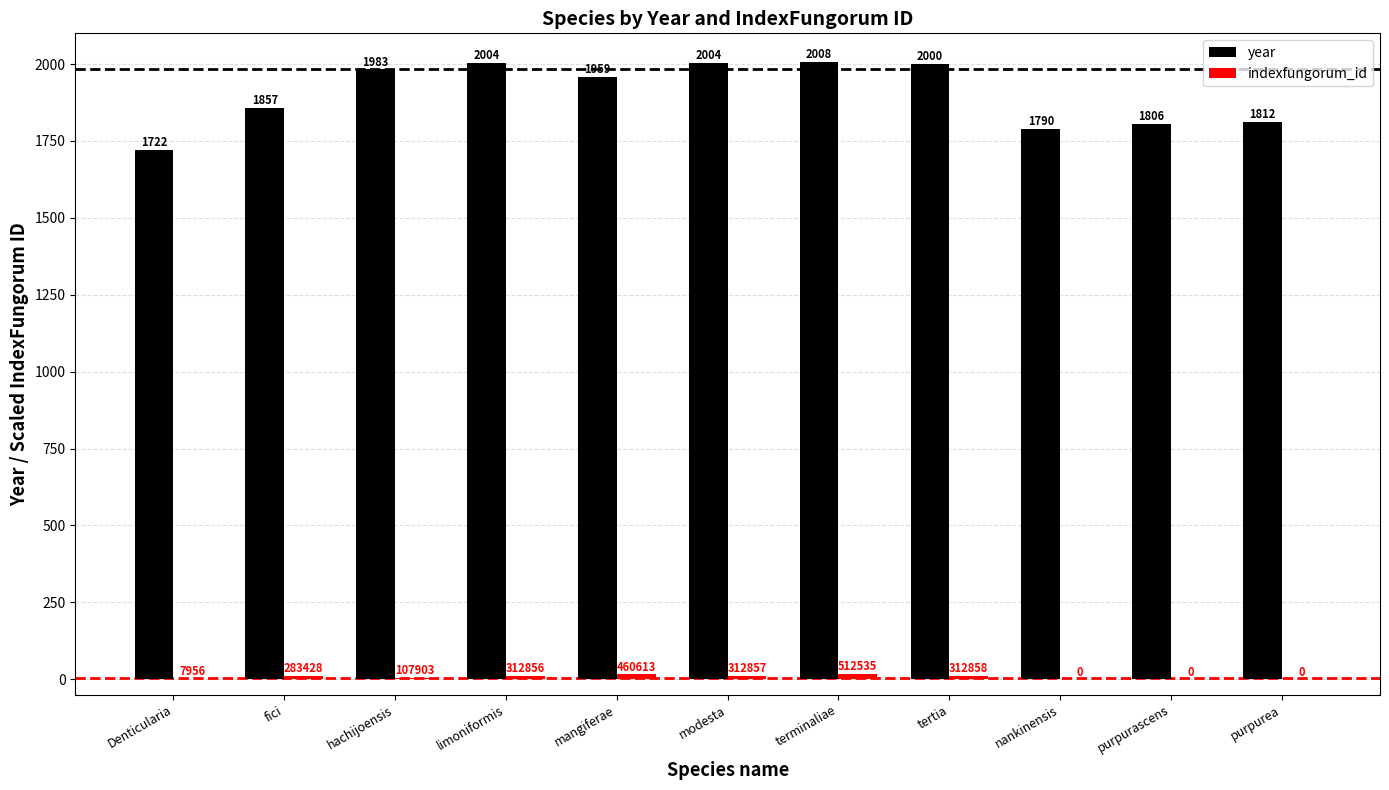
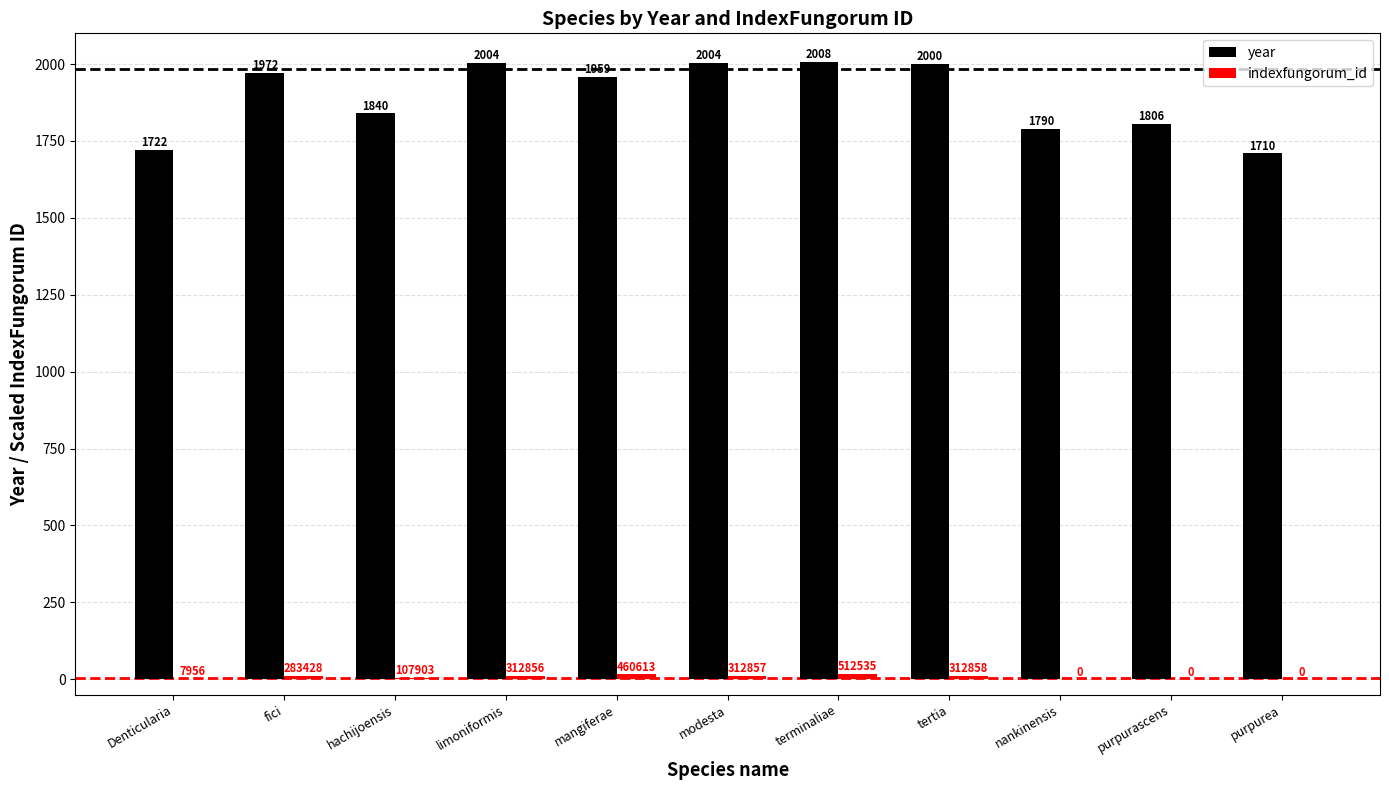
year, fici: 1857 -> 1972
year, hachijoensis: 1983 -> 1840
year, purpurea: 1812 -> 1710
